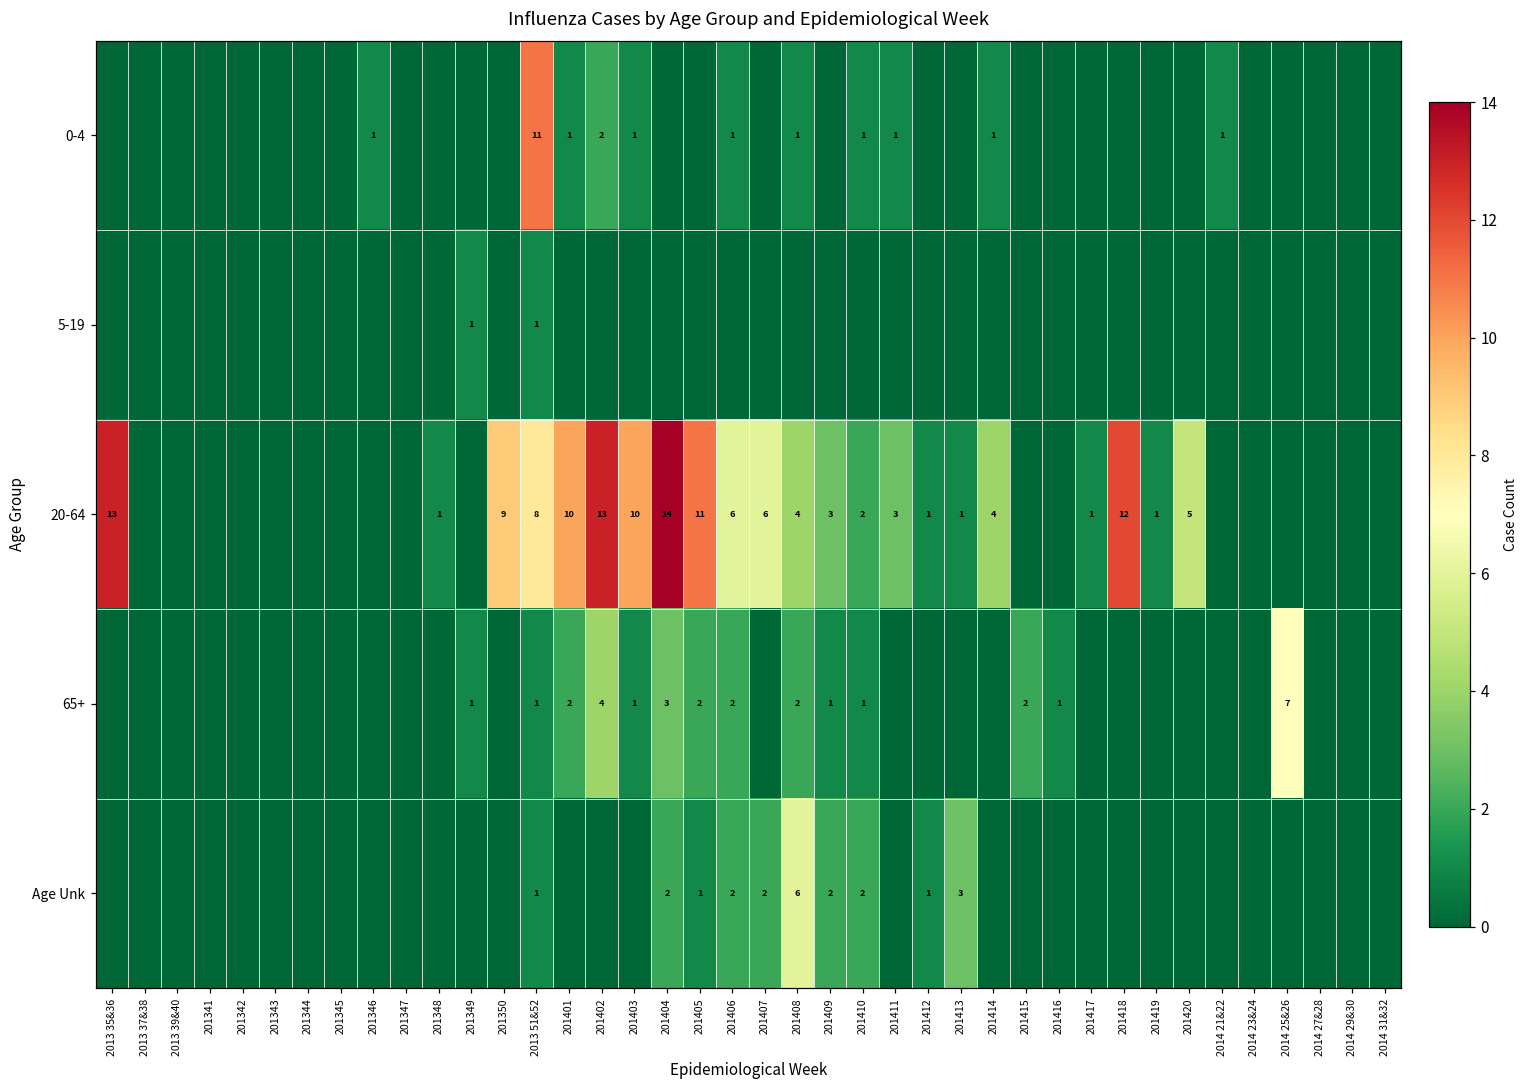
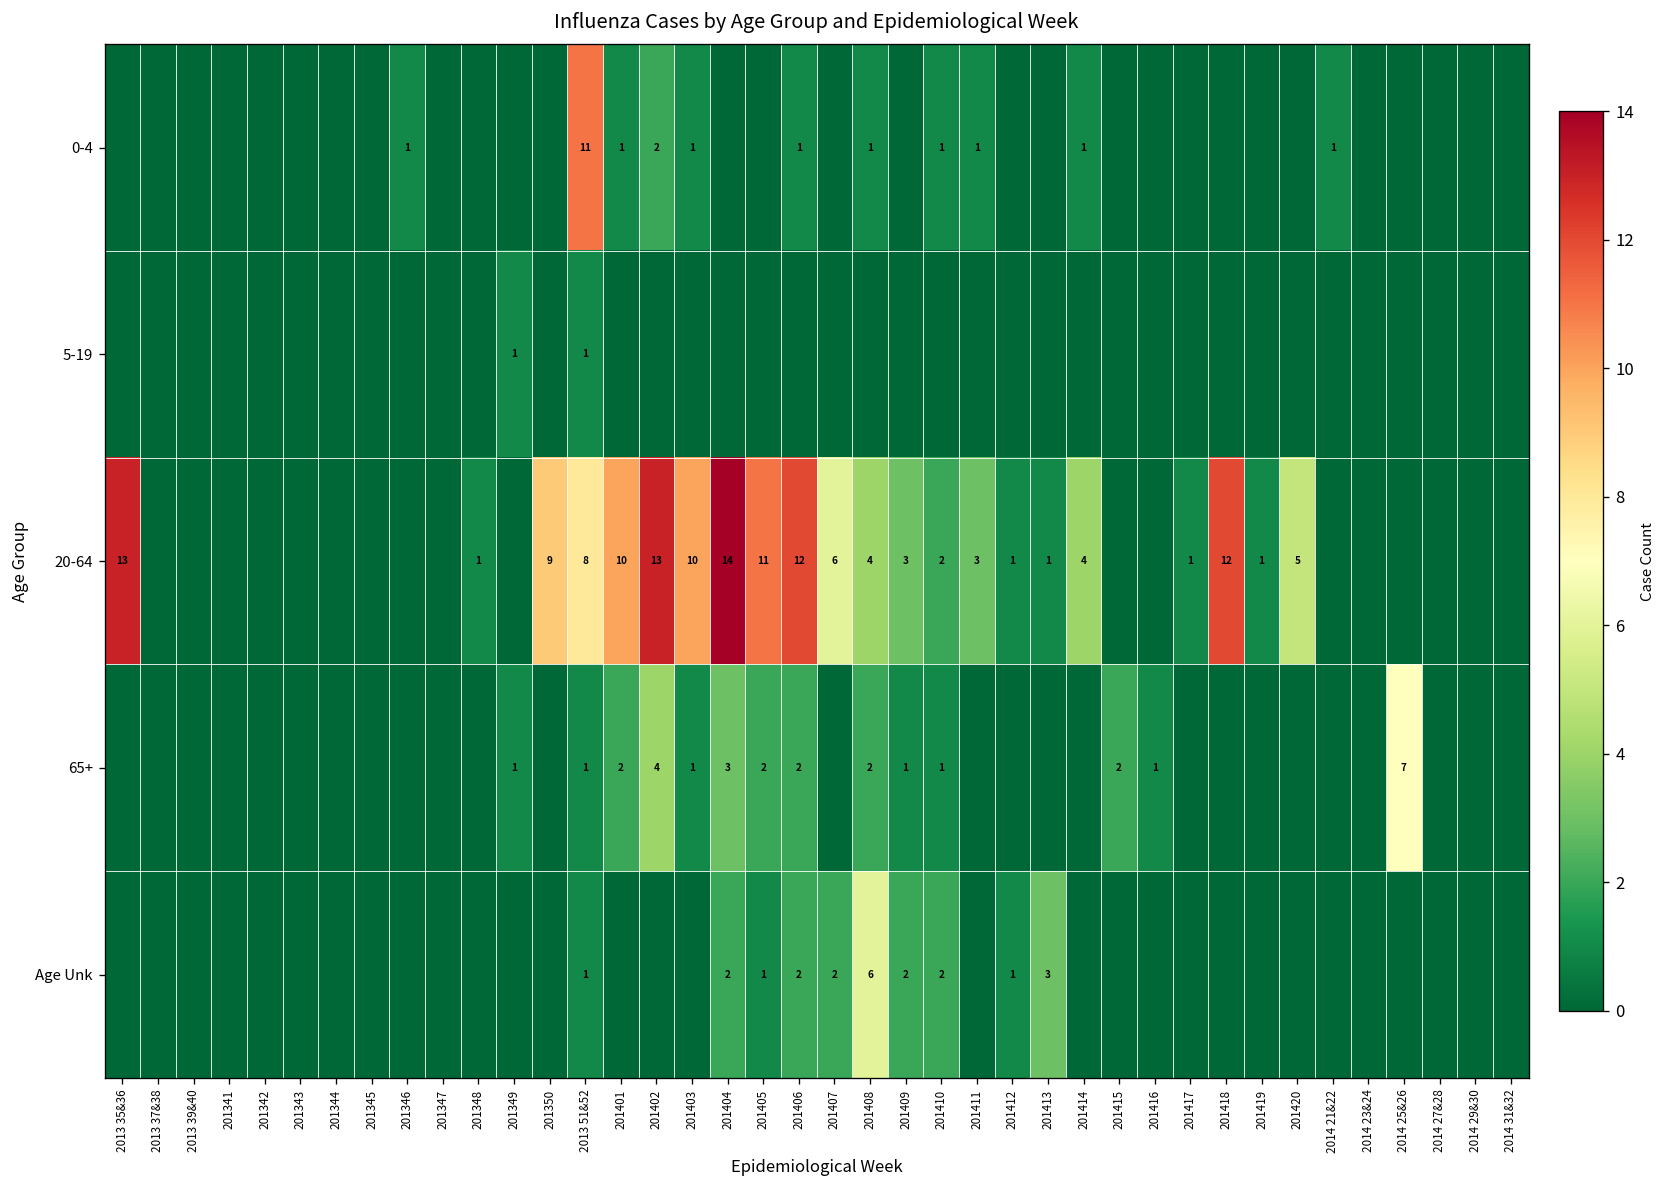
20-64, 201406: 6 -> 12
